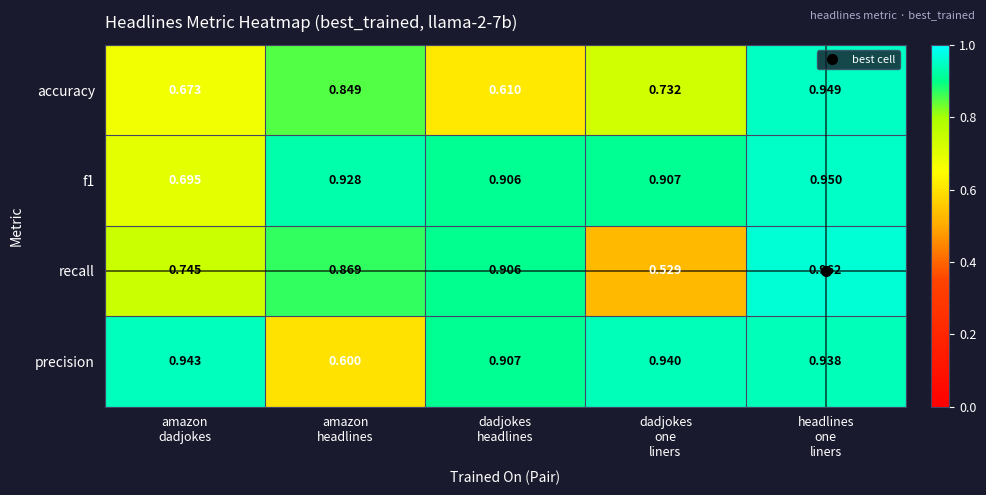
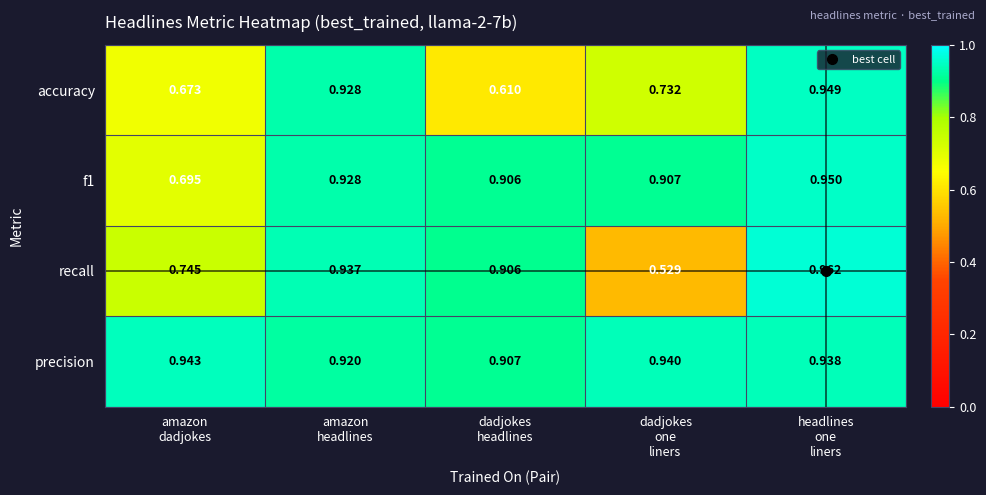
accuracy, amazon headlines: 0.849 -> 0.928
recall, amazon headlines: 0.869 -> 0.937
precision, amazon headlines: 0.600 -> 0.920
